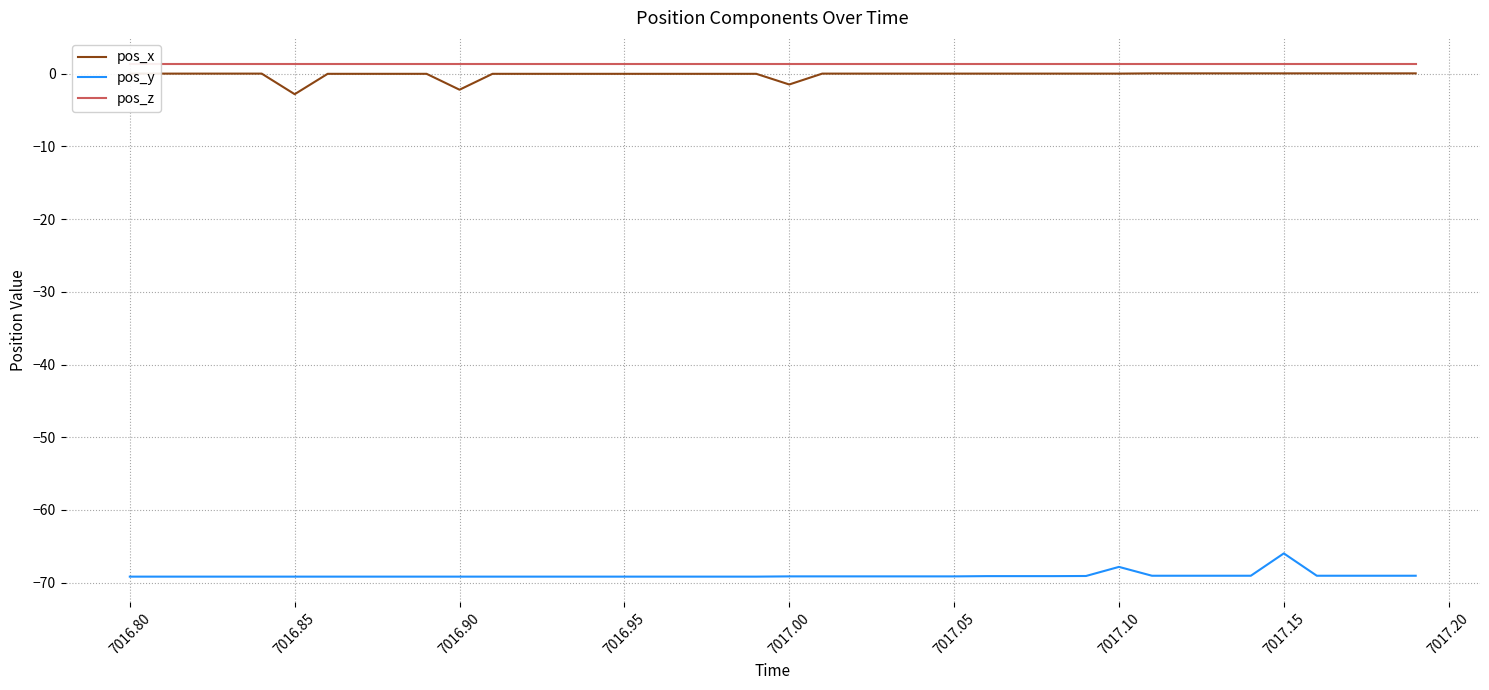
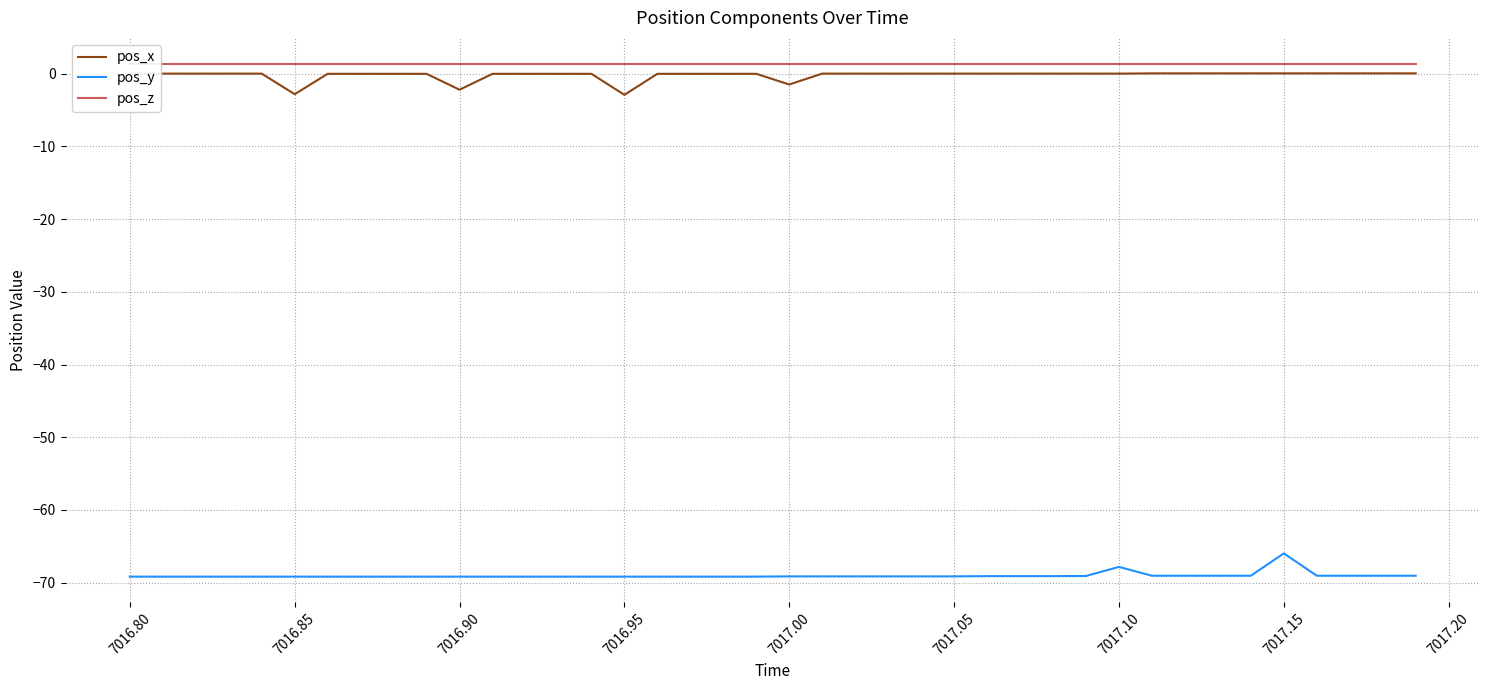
pos_x, 7016.95: 0 -> -3
